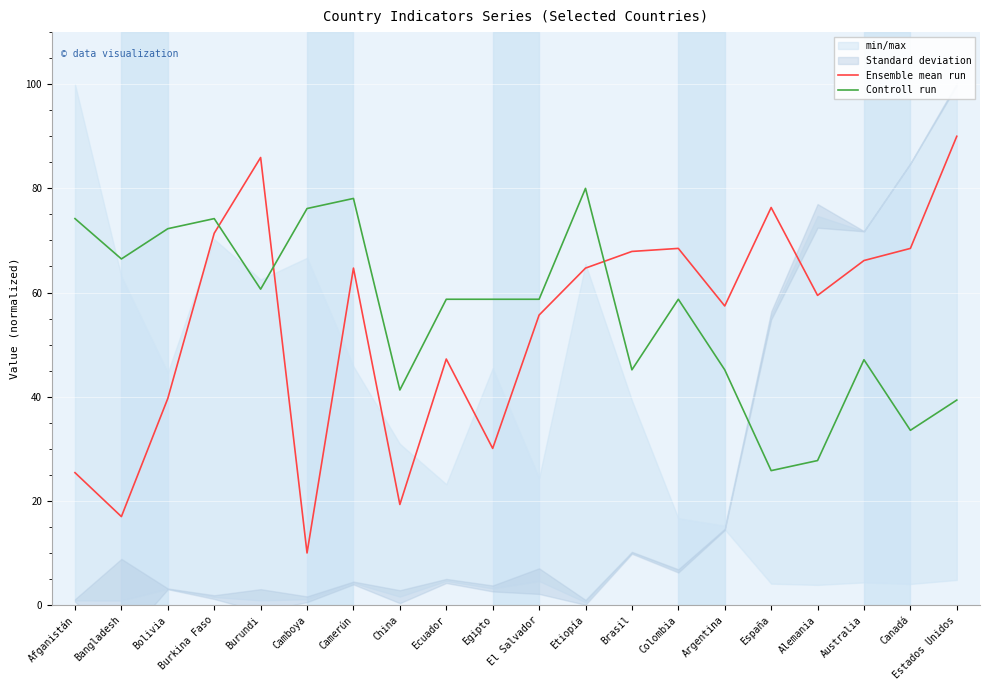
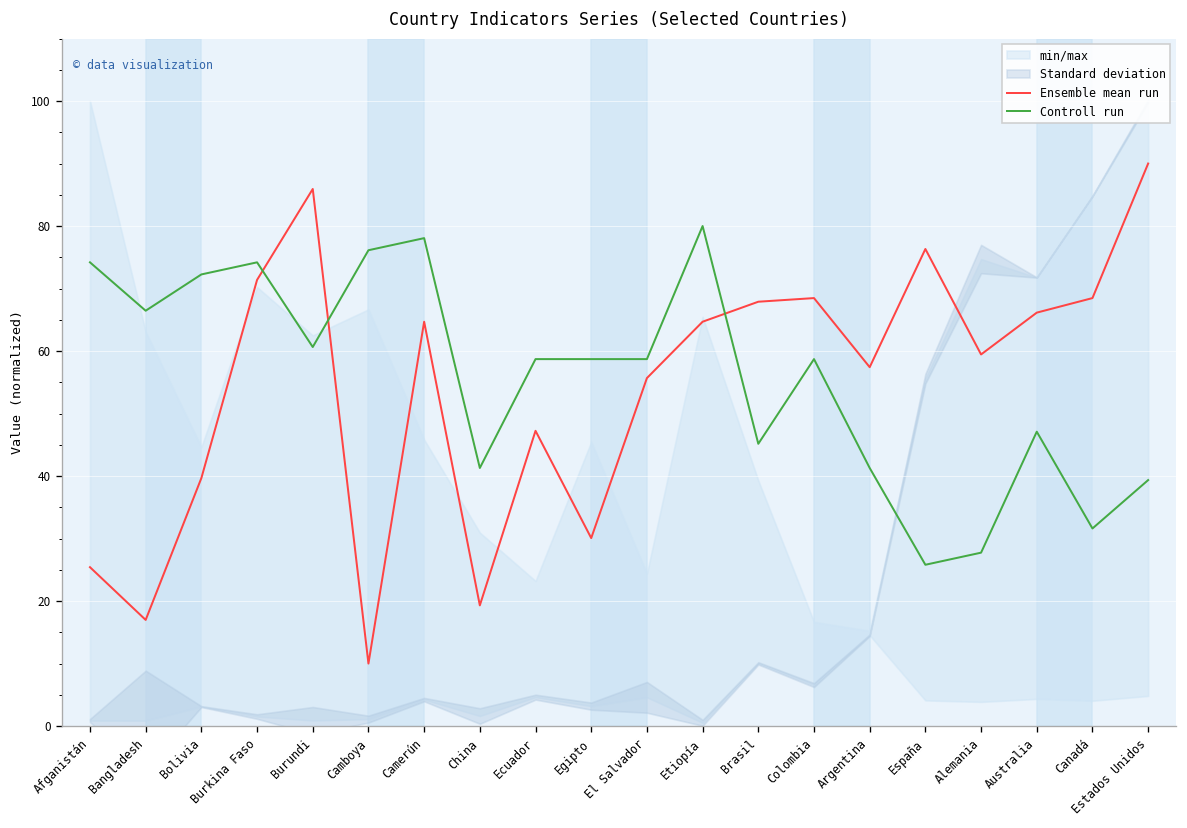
Controll run, Argentina: 45 -> 41
Controll run, Canadá: 34 -> 32
